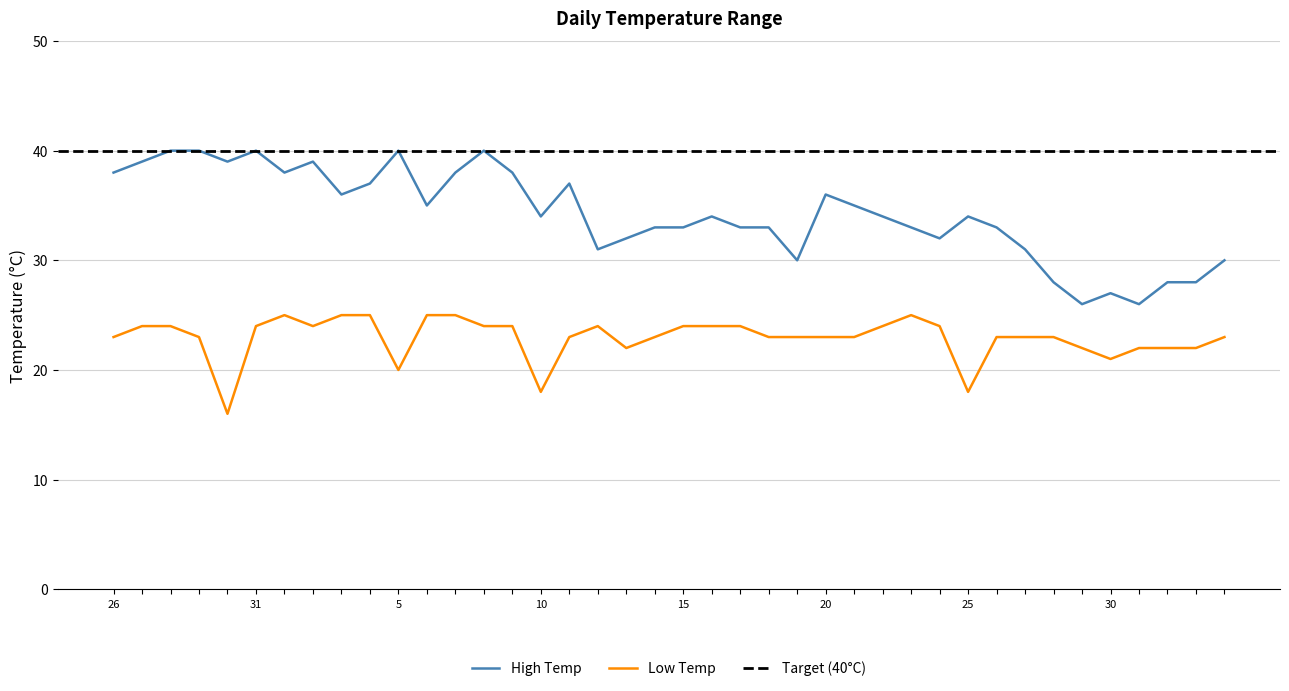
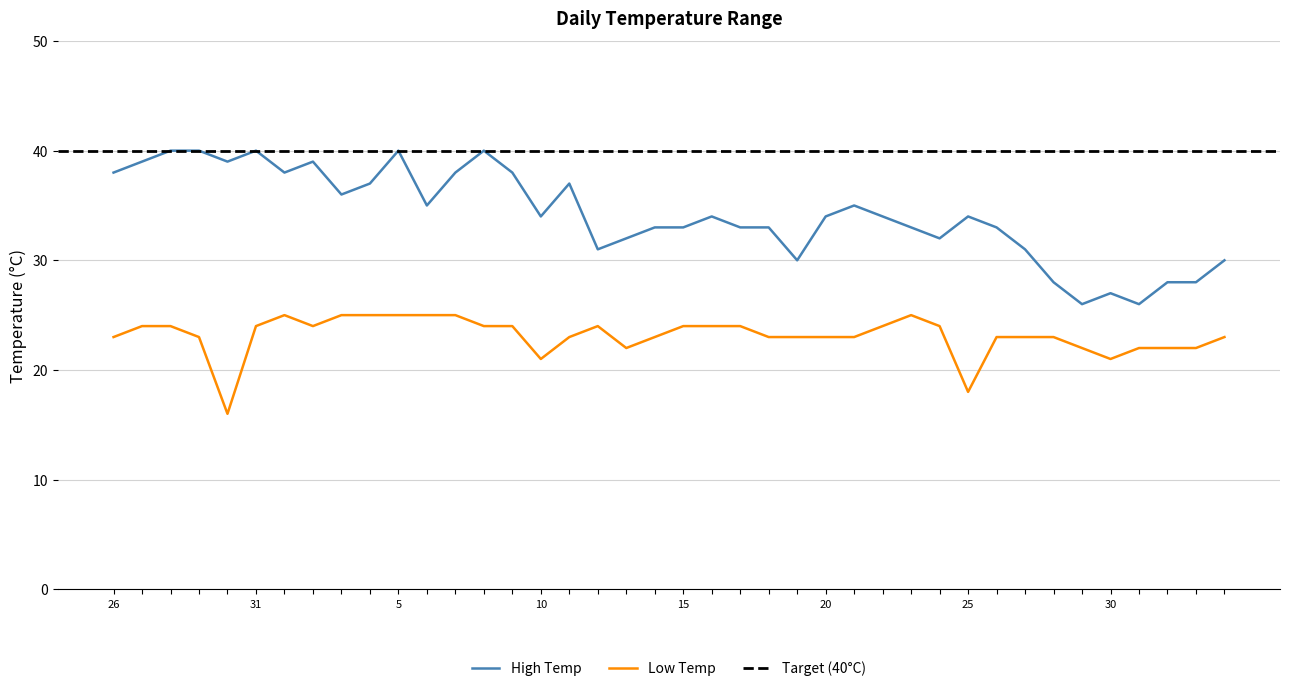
Low Temp, 5: 20 -> 25
Low Temp, 10: 18 -> 21
High Temp, 20: 36 -> 34
